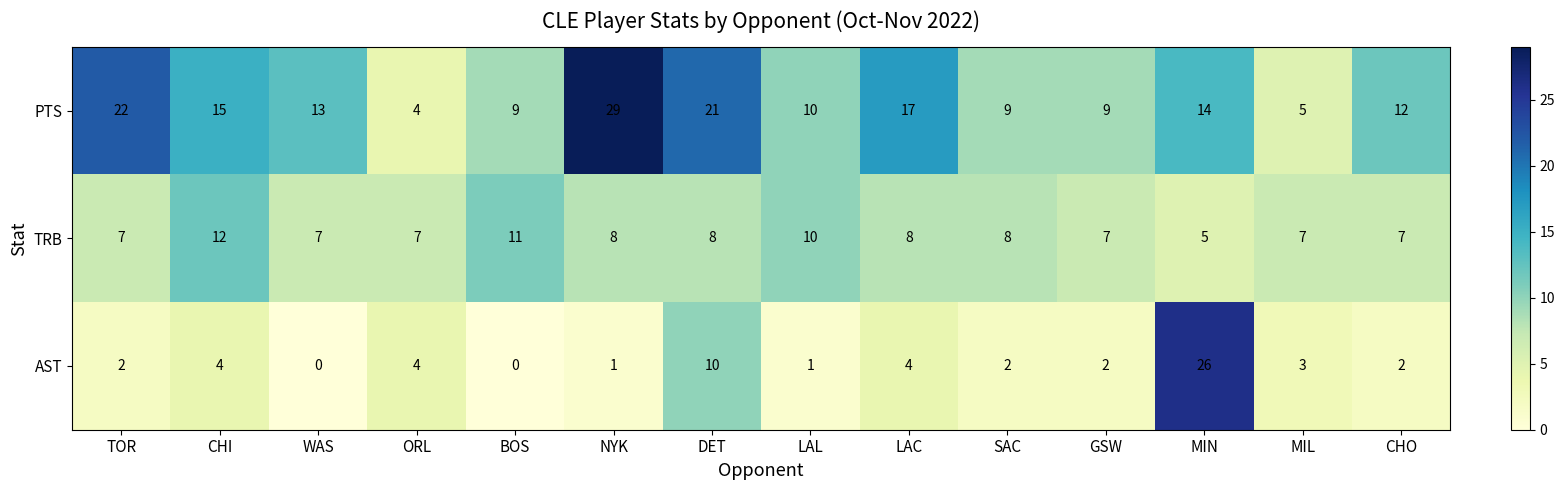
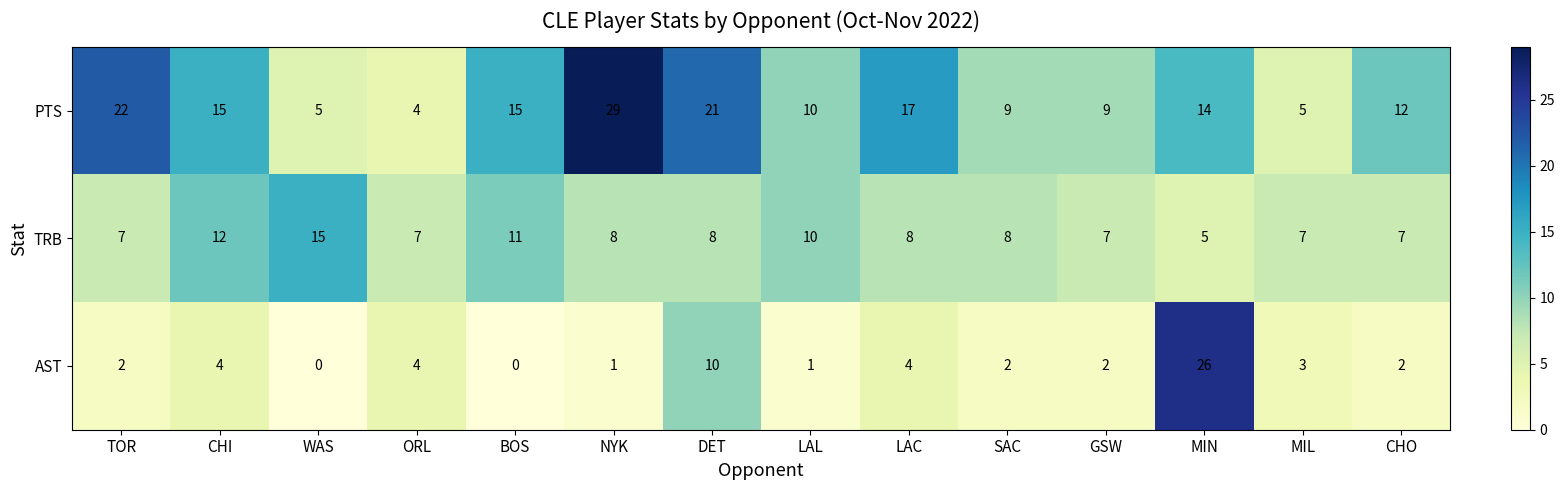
PTS, WAS: 13 -> 5
PTS, BOS: 9 -> 15
TRB, WAS: 7 -> 15
